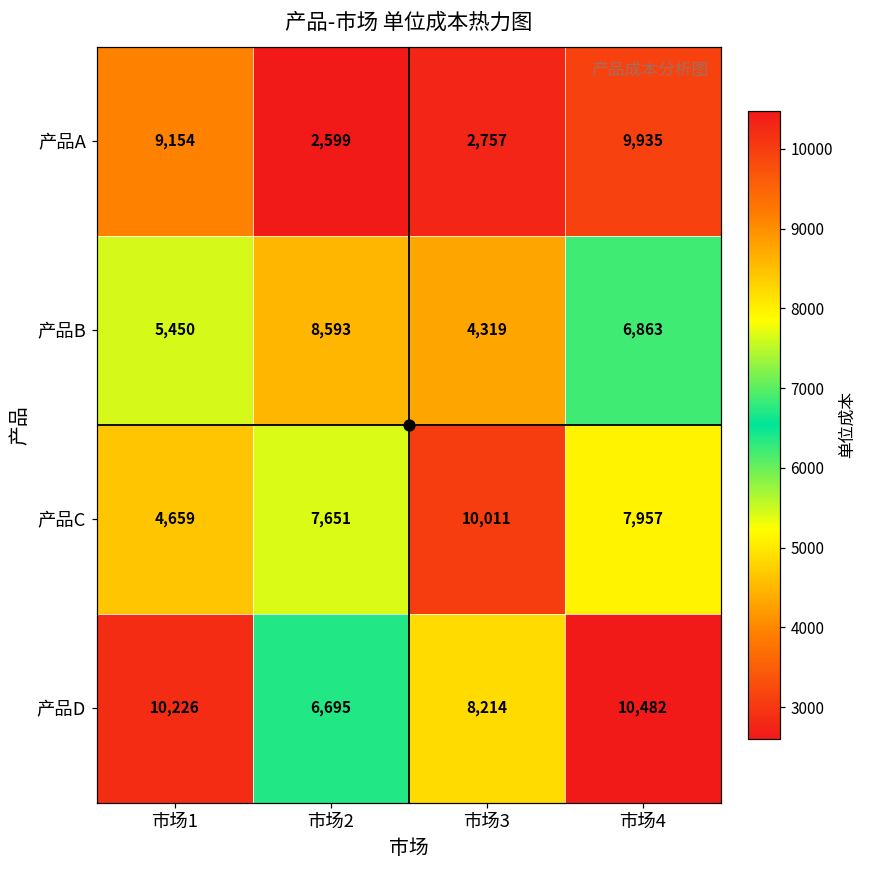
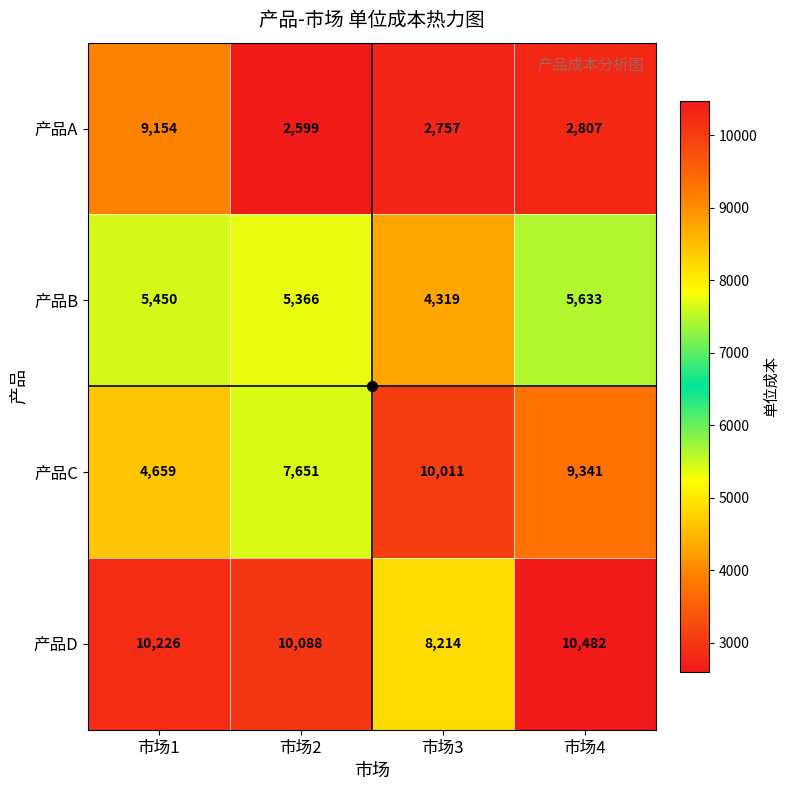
产品A, 市场4: 9,935 -> 2,807
产品B, 市场2: 8,593 -> 5,366
产品B, 市场4: 6,863 -> 5,633
产品C, 市场4: 7,957 -> 9,341
产品D, 市场2: 6,695 -> 10,088
